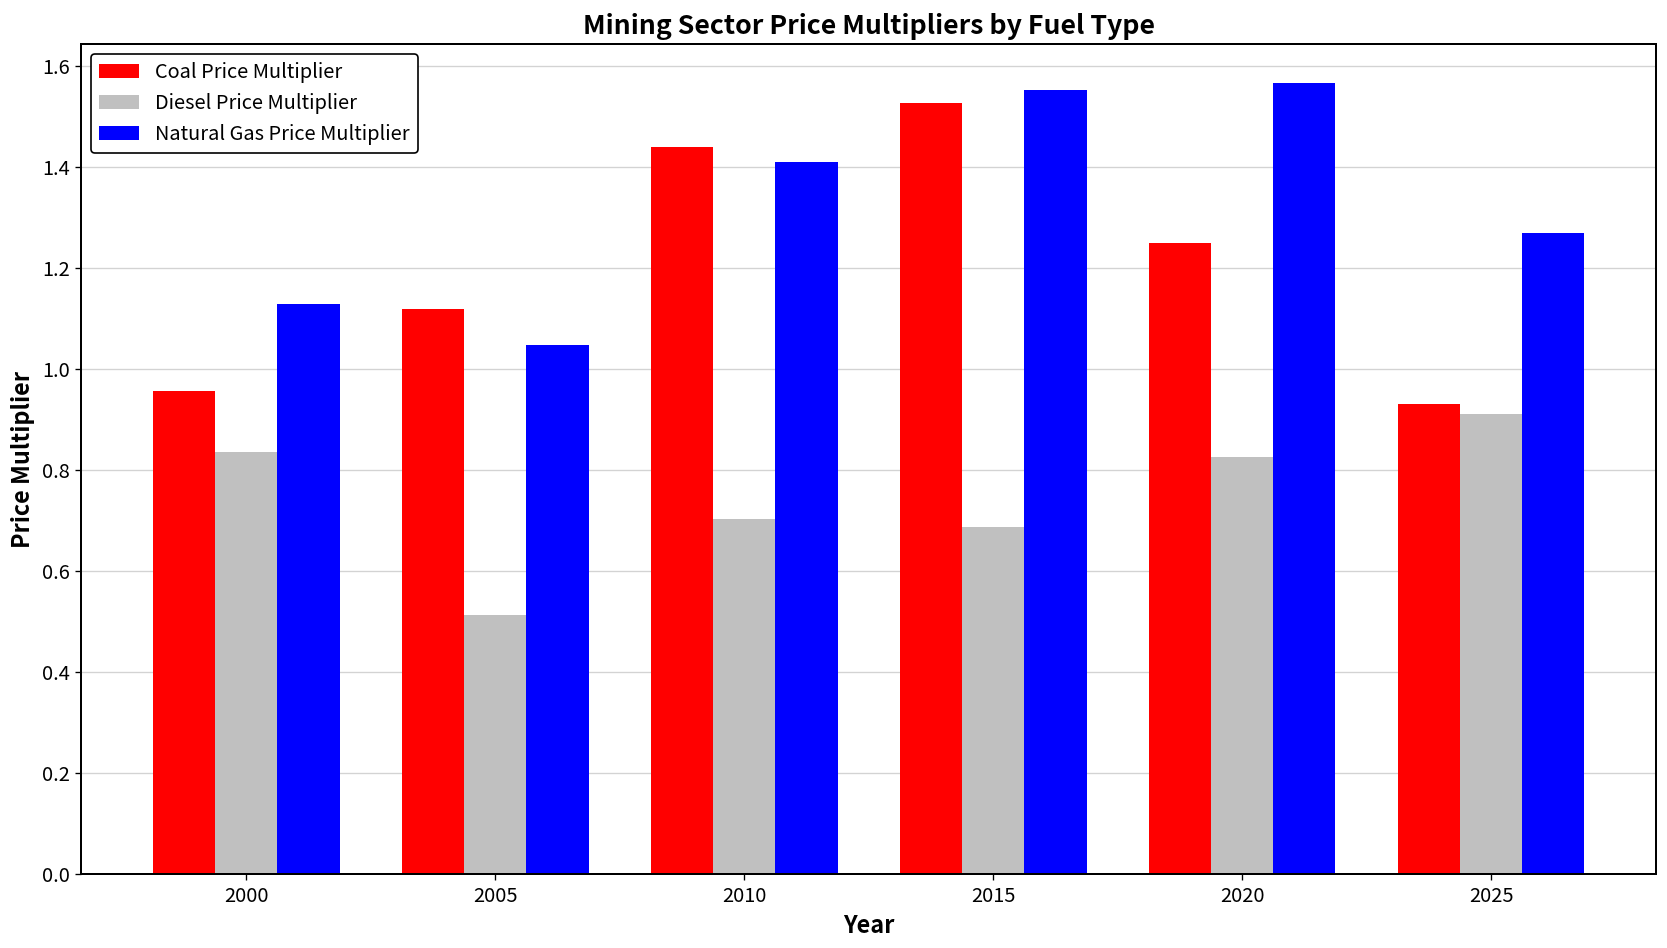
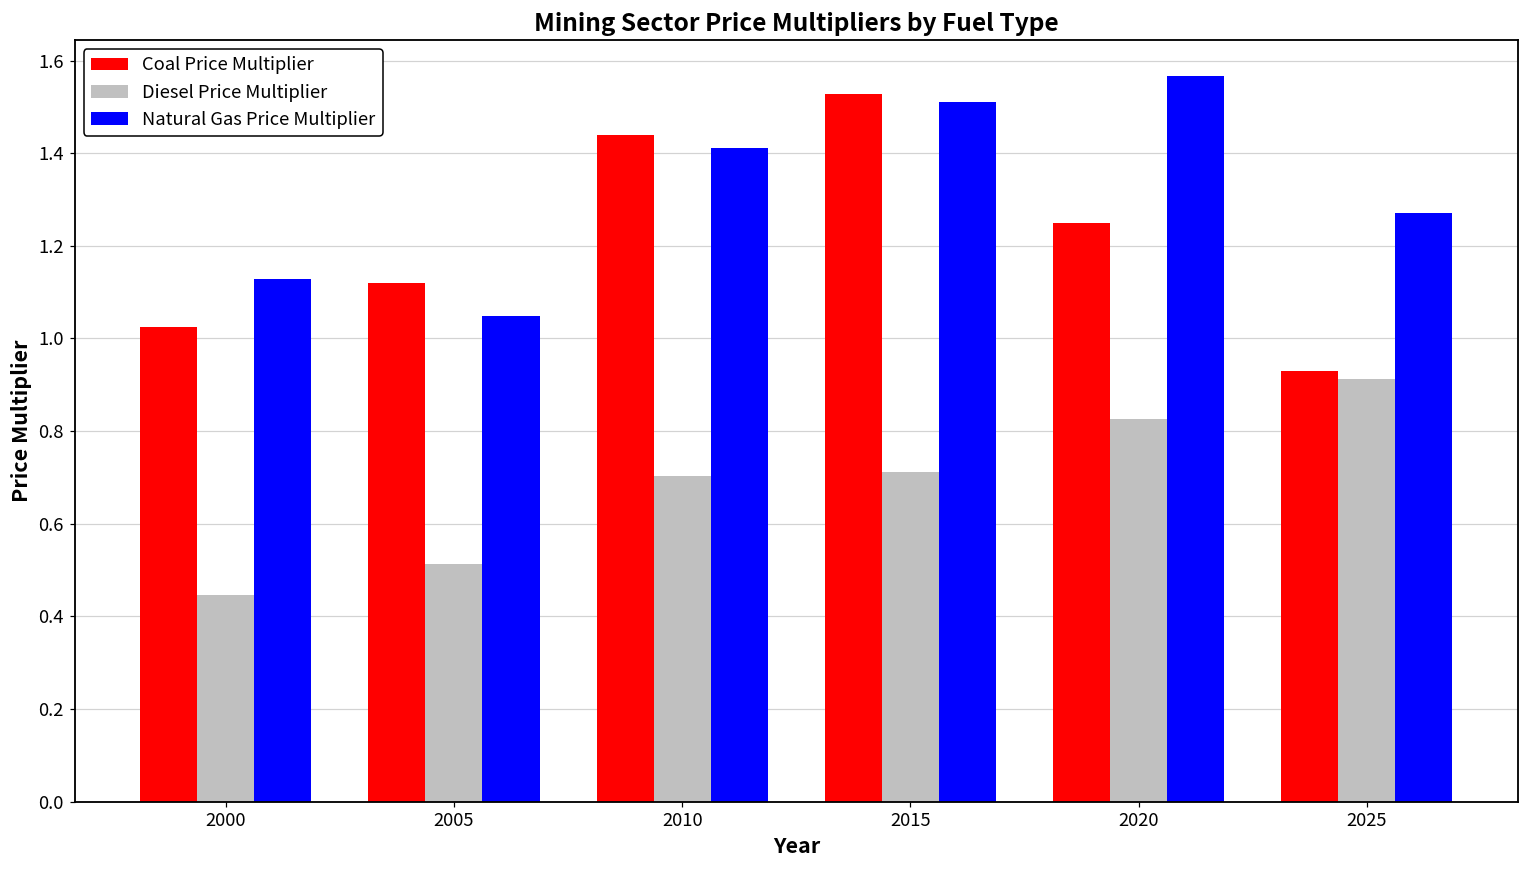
Coal Price Multiplier, 2000: 0.96 -> 1.03
Diesel Price Multiplier, 2000: 0.84 -> 0.45
Diesel Price Multiplier, 2015: 0.69 -> 0.71
Natural Gas Price Multiplier, 2015: 1.55 -> 1.51
